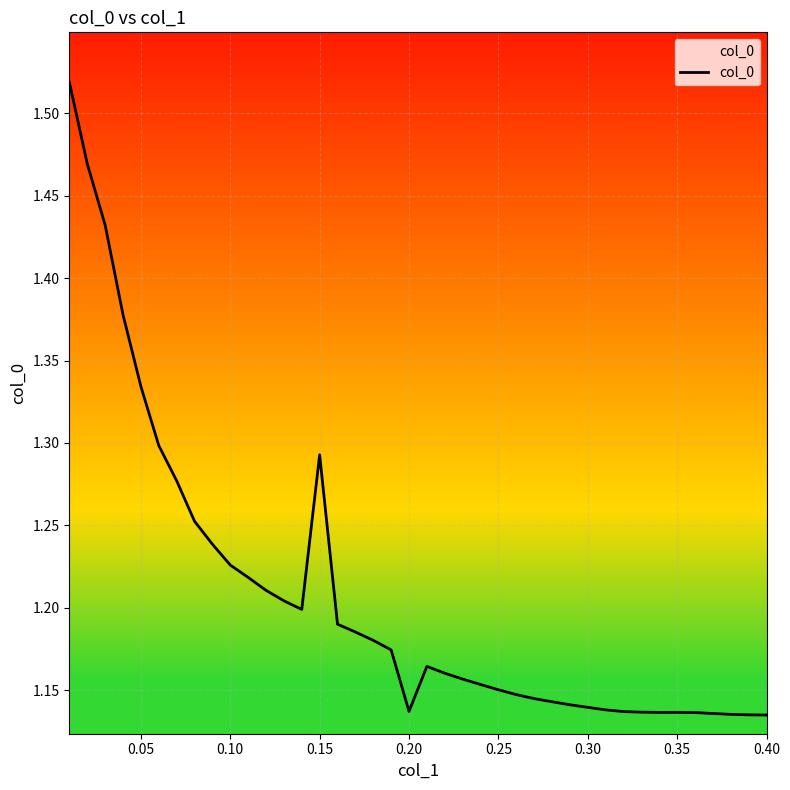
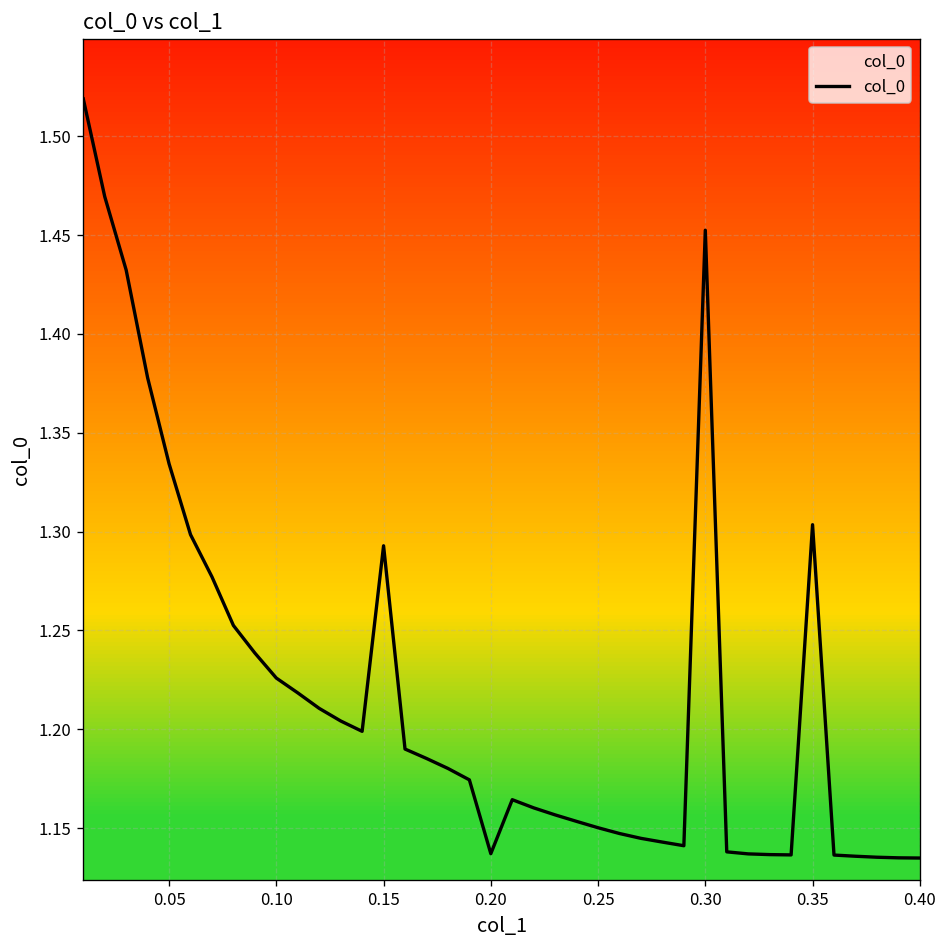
0.30: 1.139 -> 1.452
0.35: 1.136 -> 1.303
